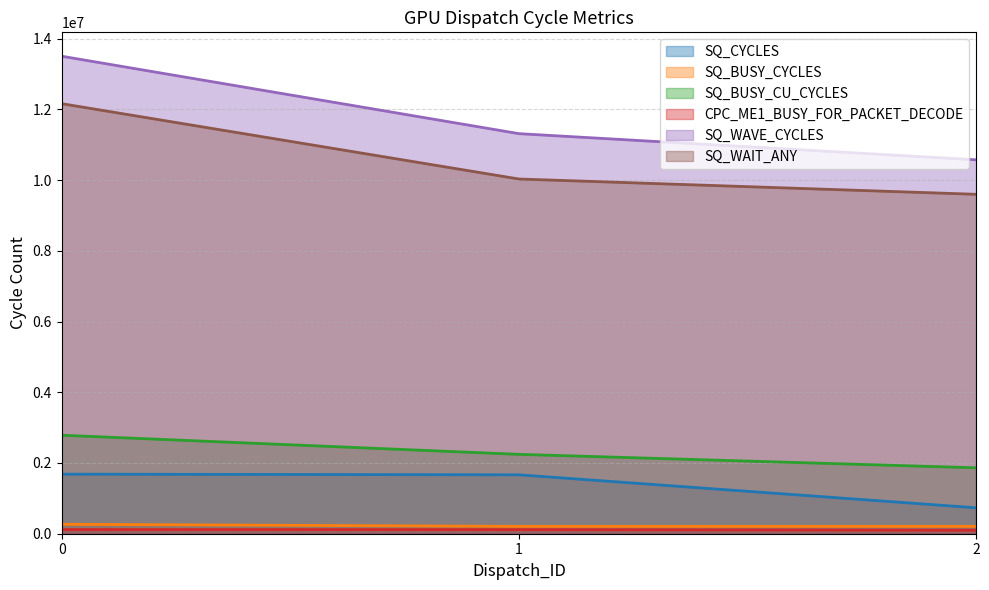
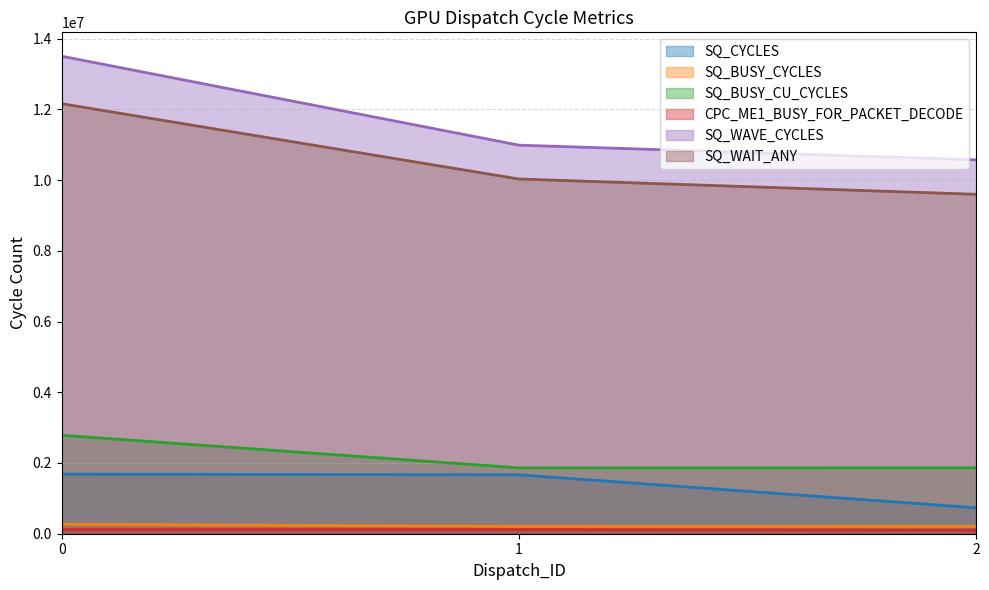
SQ_BUSY_CU_CYCLES, 1: 2200000 -> 1900000
SQ_WAVE_CYCLES, 1: 11300000 -> 11000000
